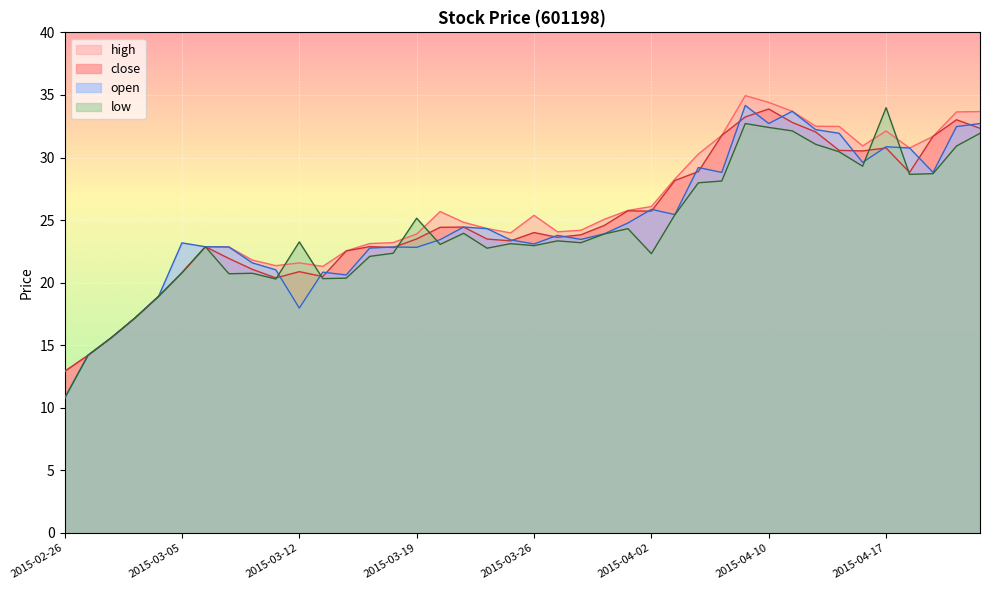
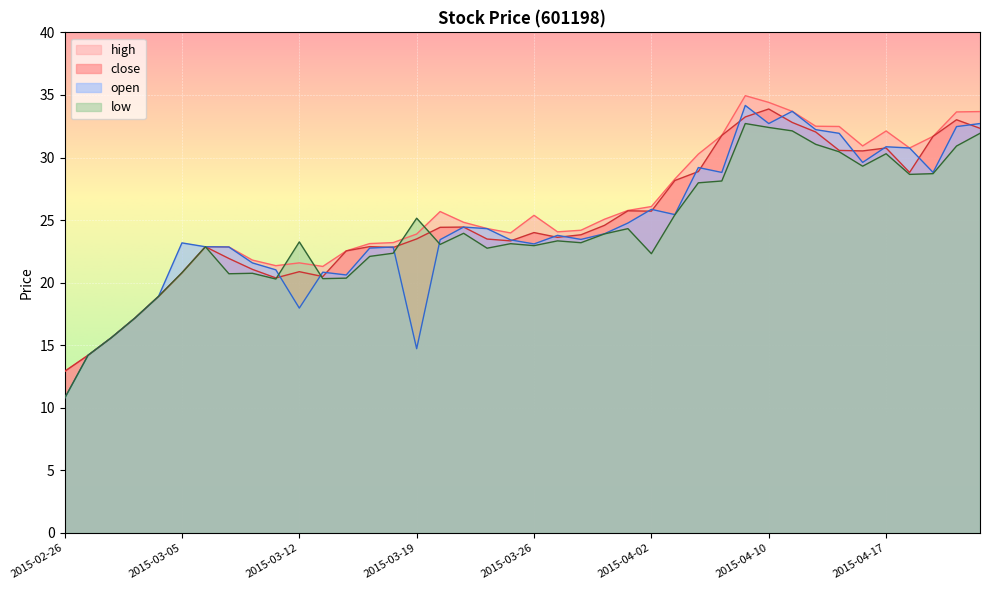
open, 2015-03-19: 22.8 -> 14.7
low, 2015-04-17: 34.0 -> 30.3
